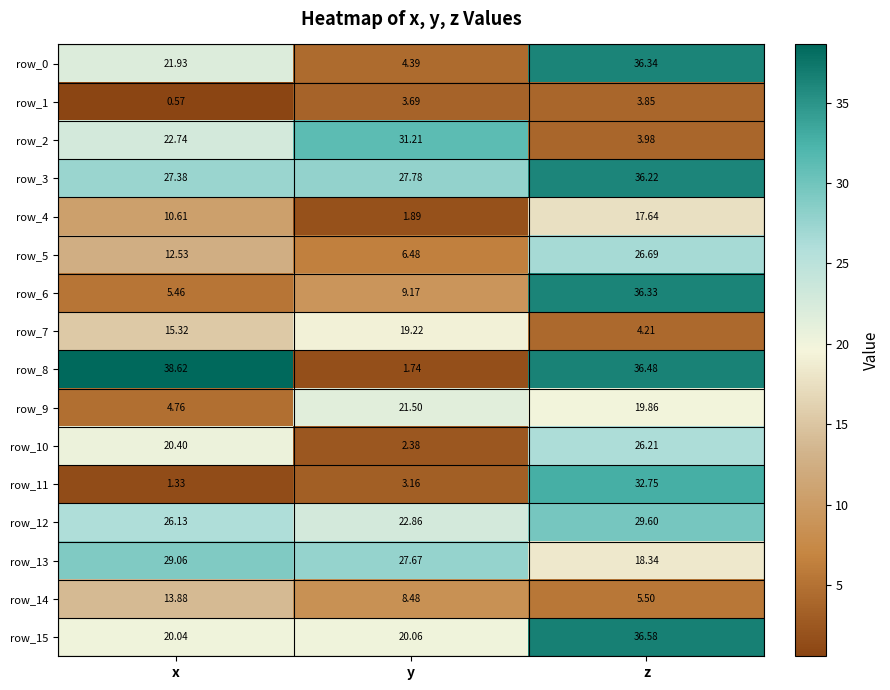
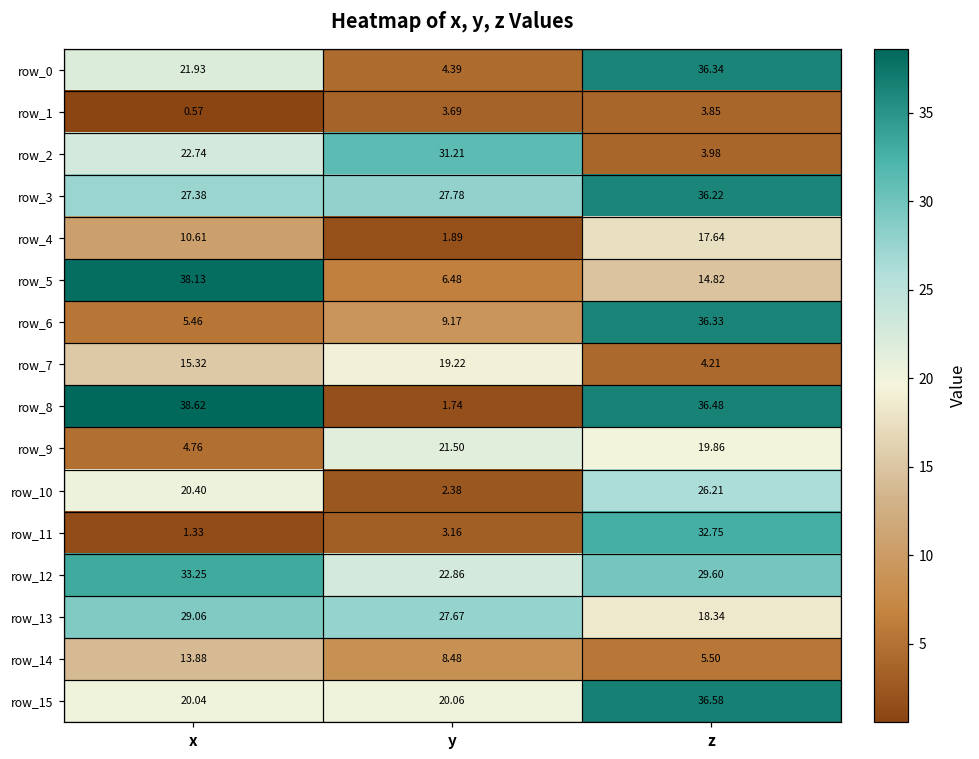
row_5, x: 12.53 -> 38.13
row_5, z: 26.69 -> 14.82
row_12, x: 26.13 -> 33.25
